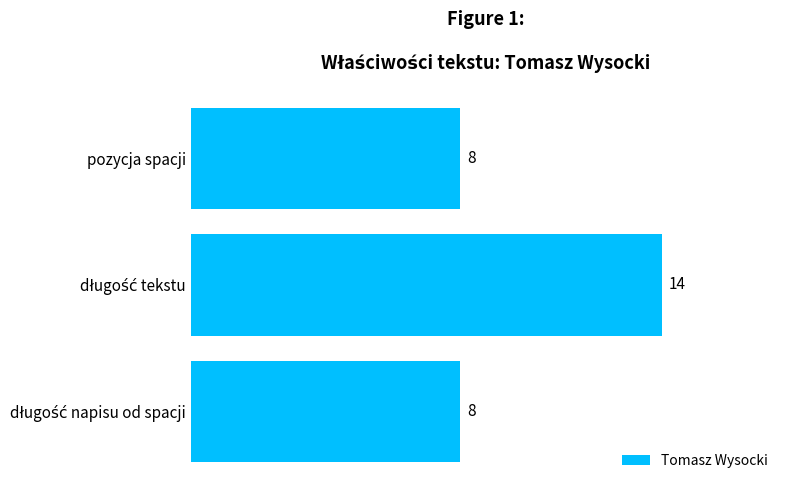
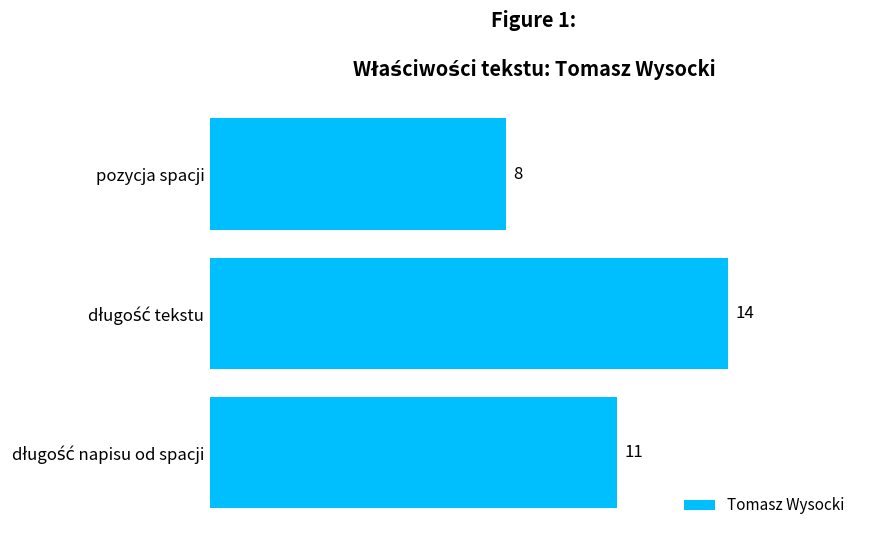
długość napisu od spacji: 8 -> 11
